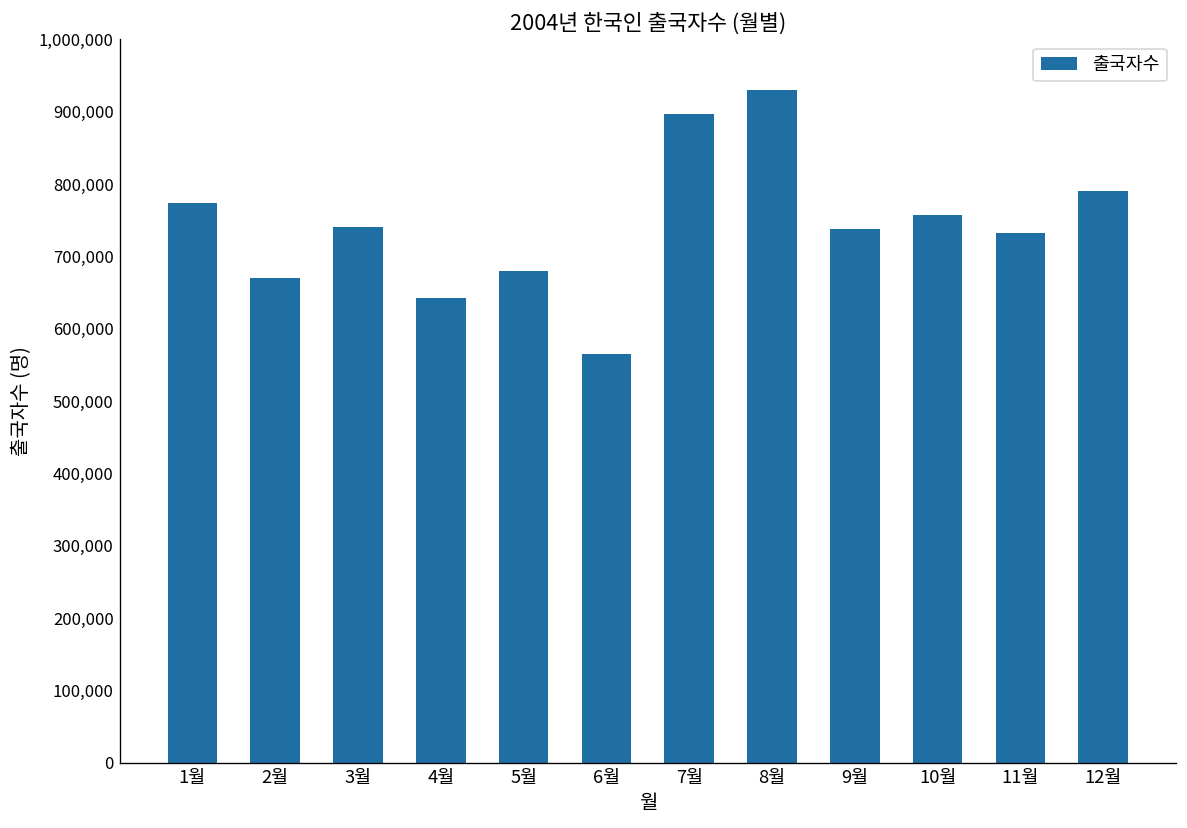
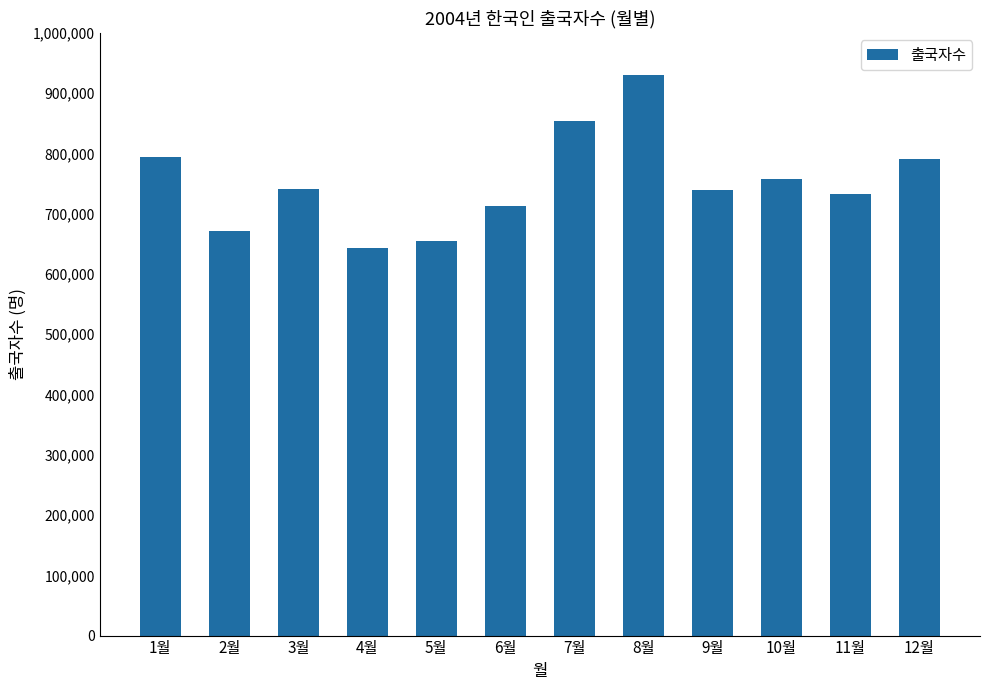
1월: 770,000 -> 790,000
5월: 680,000 -> 650,000
6월: 560,000 -> 710,000
7월: 900,000 -> 850,000
